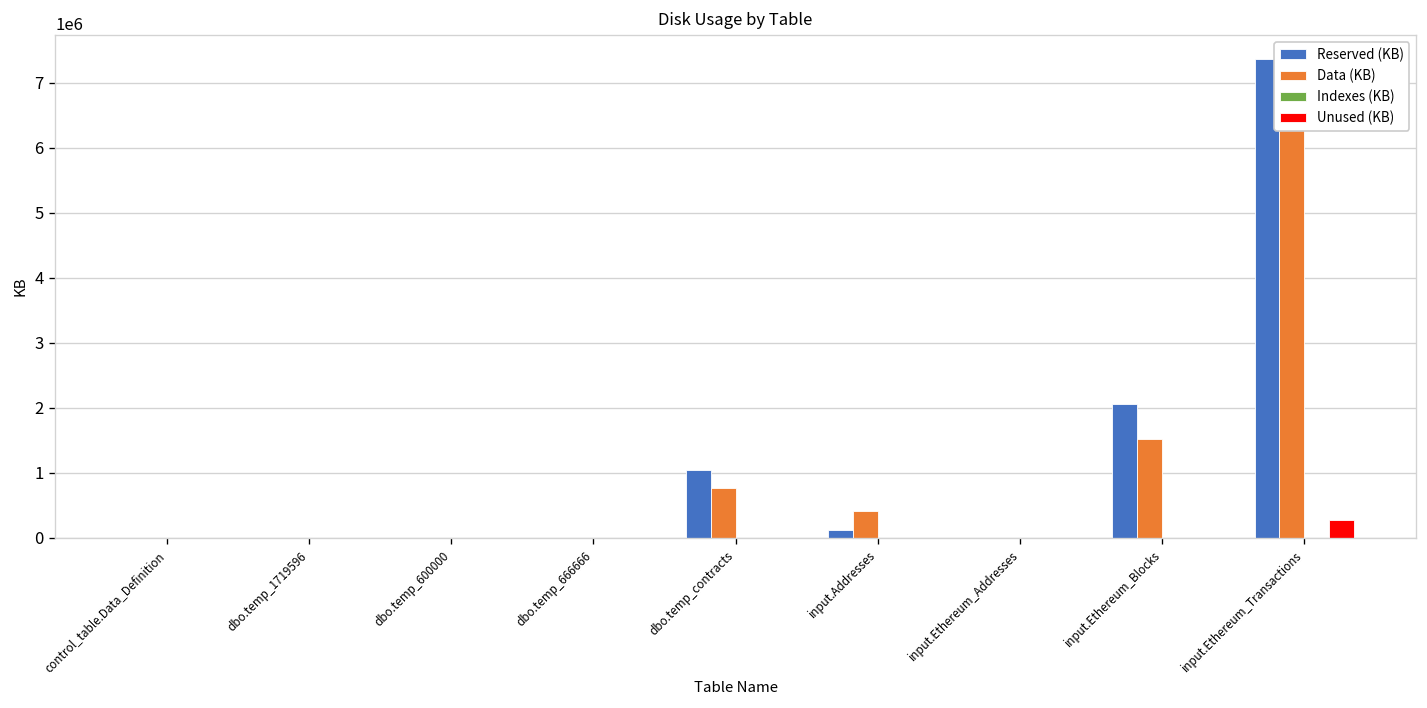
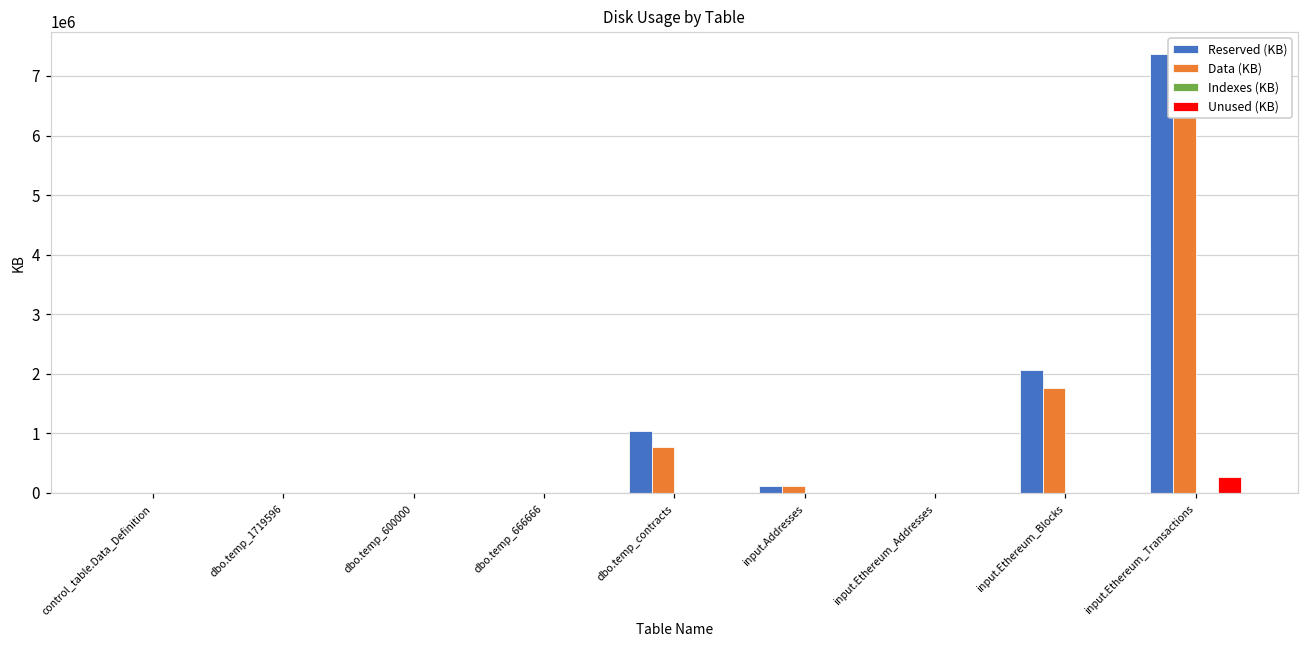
Data (KB), input.Addresses: 400000 -> 100000
Data (KB), input.Ethereum_Blocks: 1500000 -> 1800000
